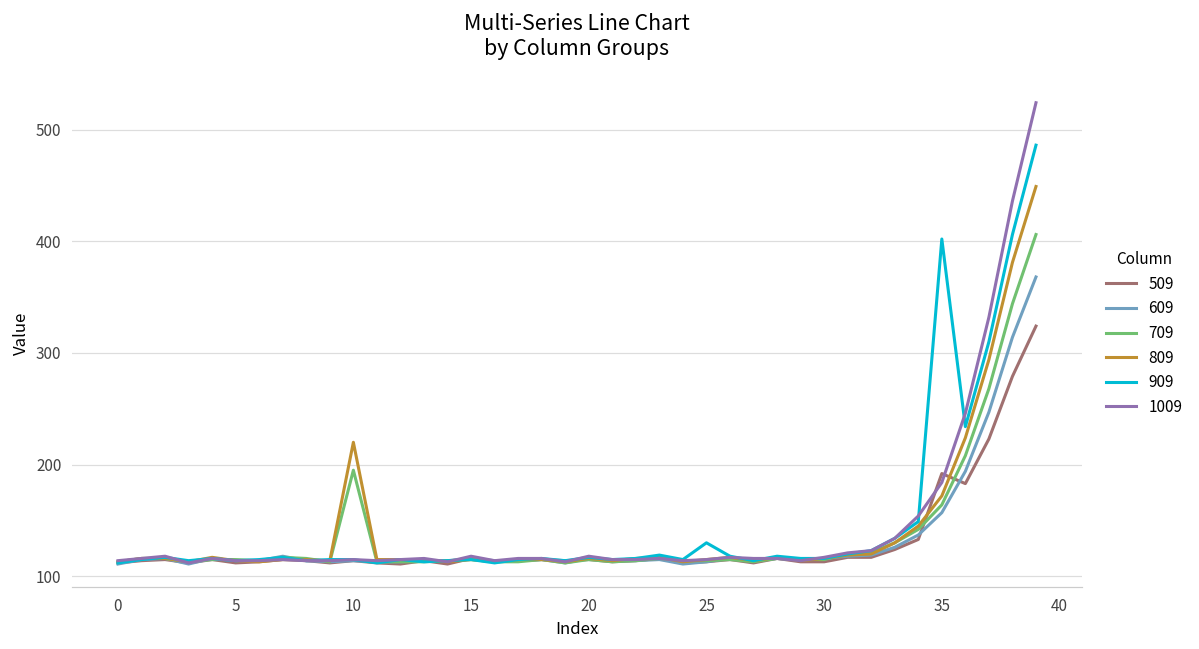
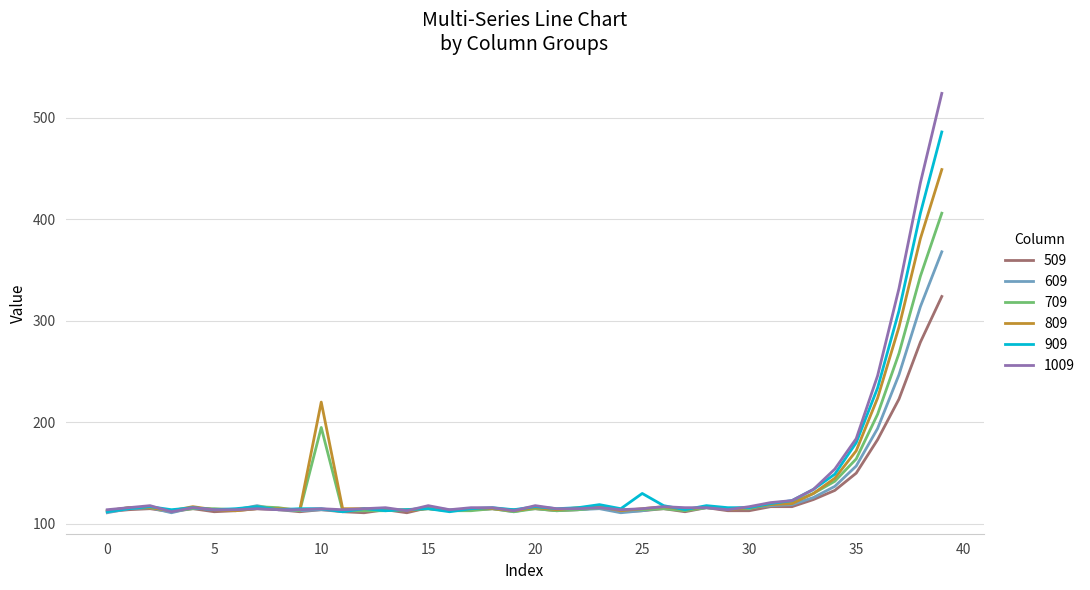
509, 35: 192 -> 150
909, 35: 402 -> 180
